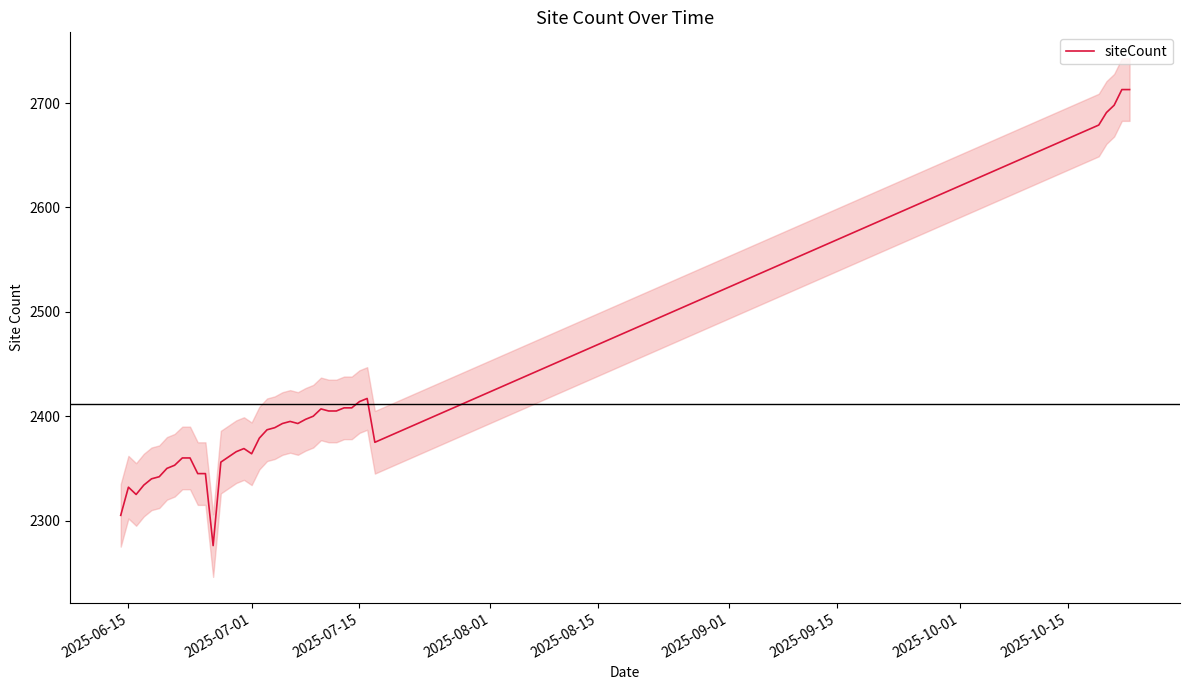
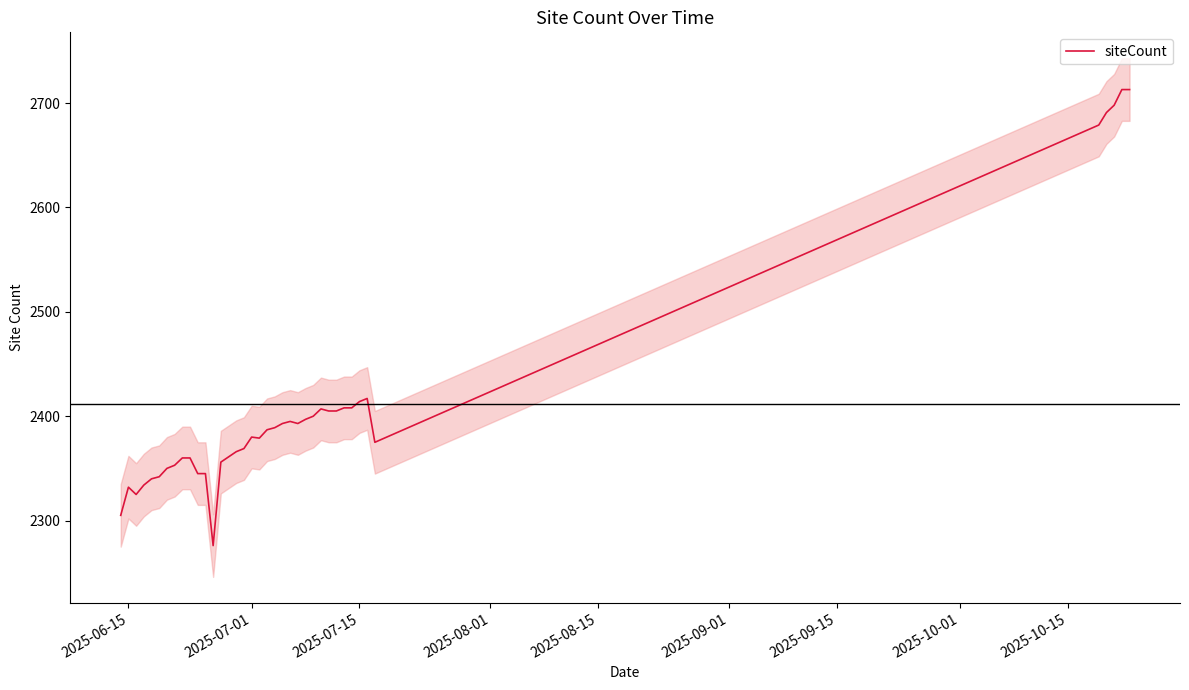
siteCount, 2025-07-01: 2364 -> 2380
